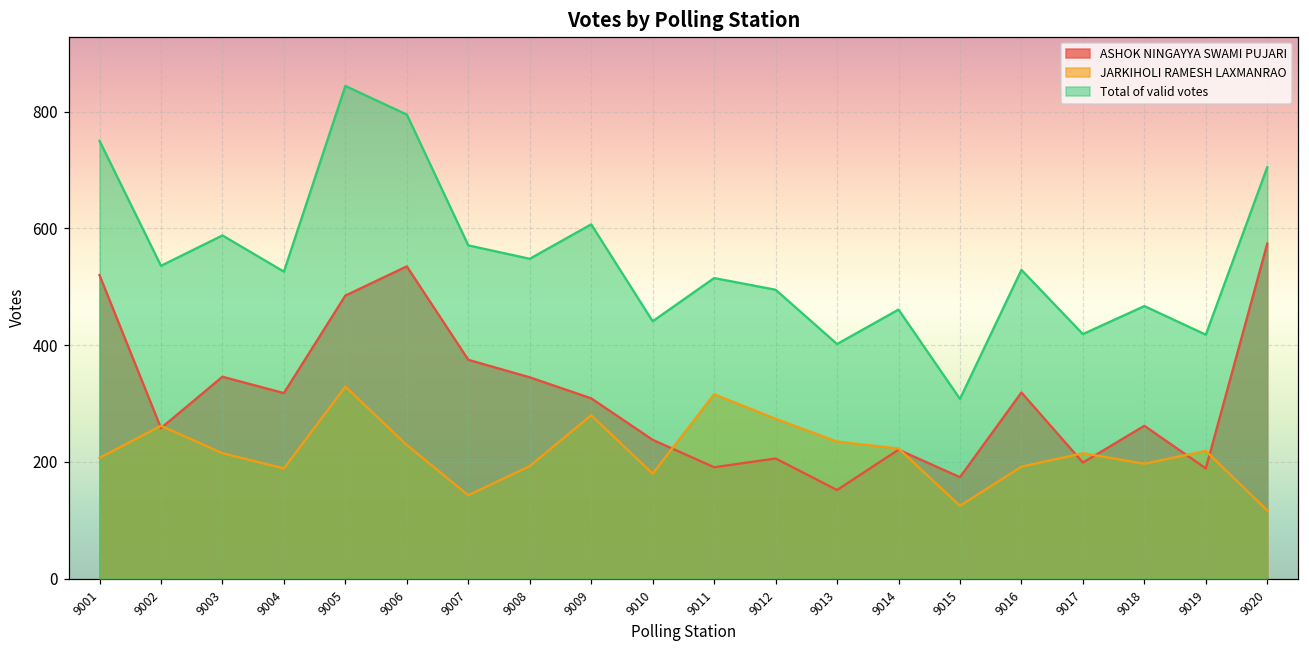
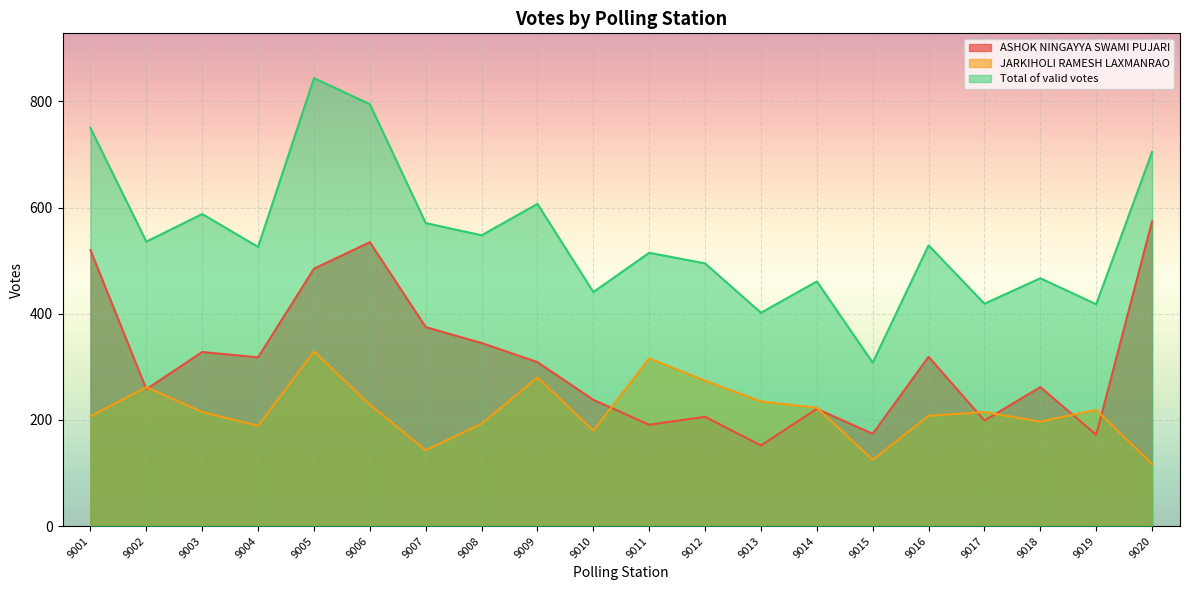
ASHOK NINGAYYA SWAMI PUJARI, 9003: 350 -> 330
JARKIHOLI RAMESH LAXMANRAO, 9016: 190 -> 210
ASHOK NINGAYYA SWAMI PUJARI, 9019: 190 -> 170
